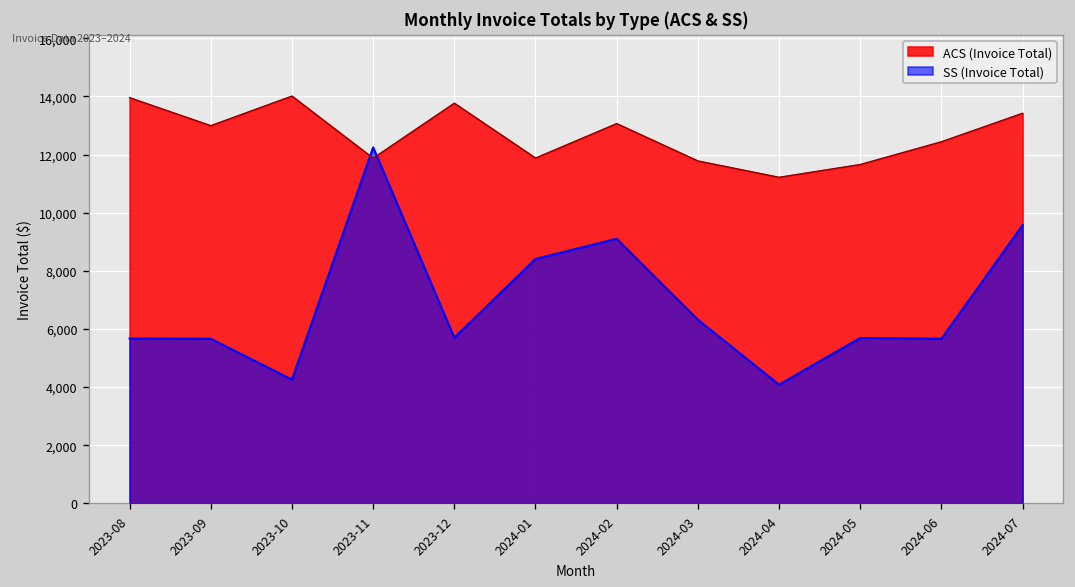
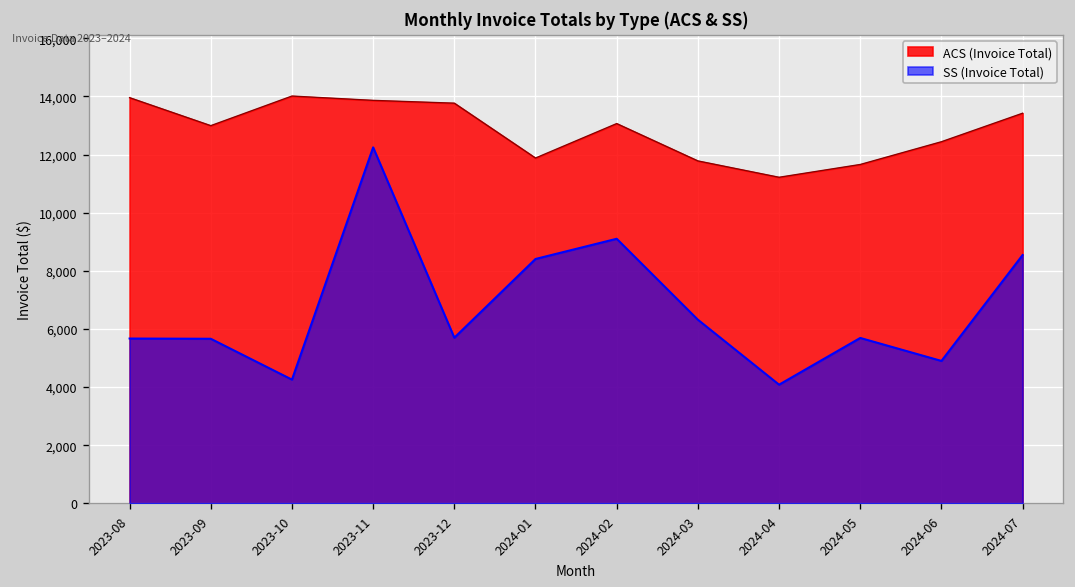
ACS (Invoice Total), 2023-11: 11,900 -> 13,900
SS (Invoice Total), 2024-06: 5,700 -> 4,900
SS (Invoice Total), 2024-07: 9,600 -> 8,500
